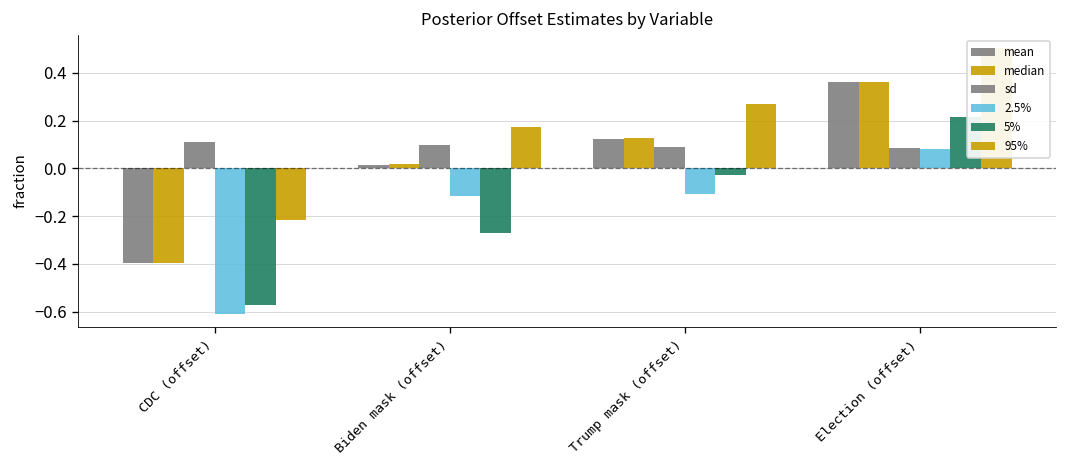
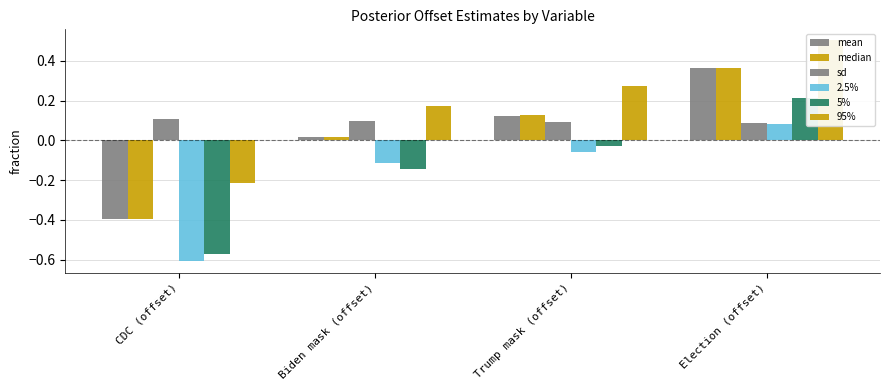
5%, Biden mask (offset): -0.27 -> -0.14
2.5%, Trump mask (offset): -0.11 -> -0.06
